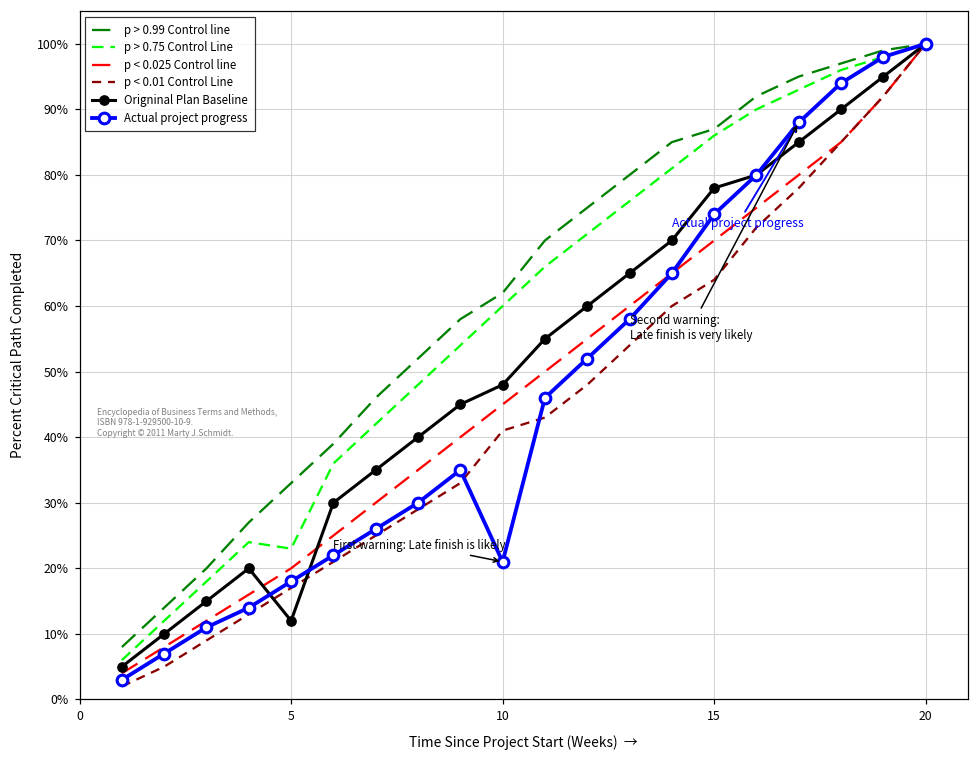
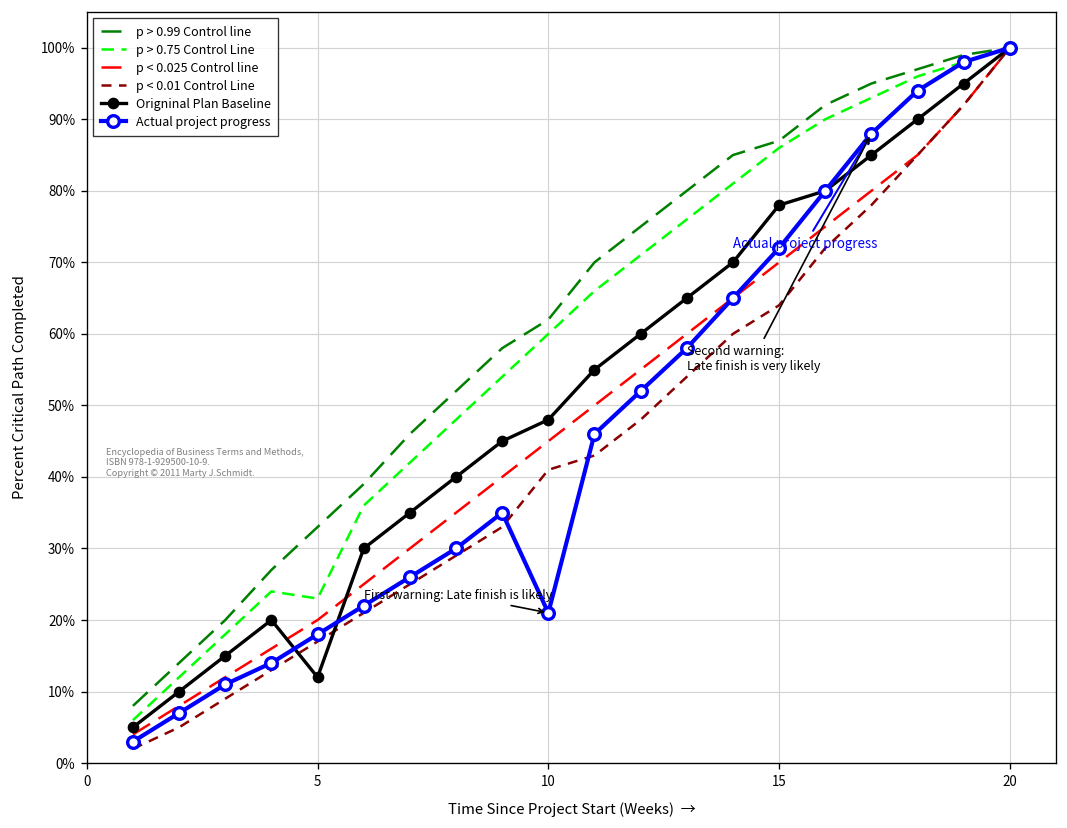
Actual project progress, 15: 74% -> 72%
